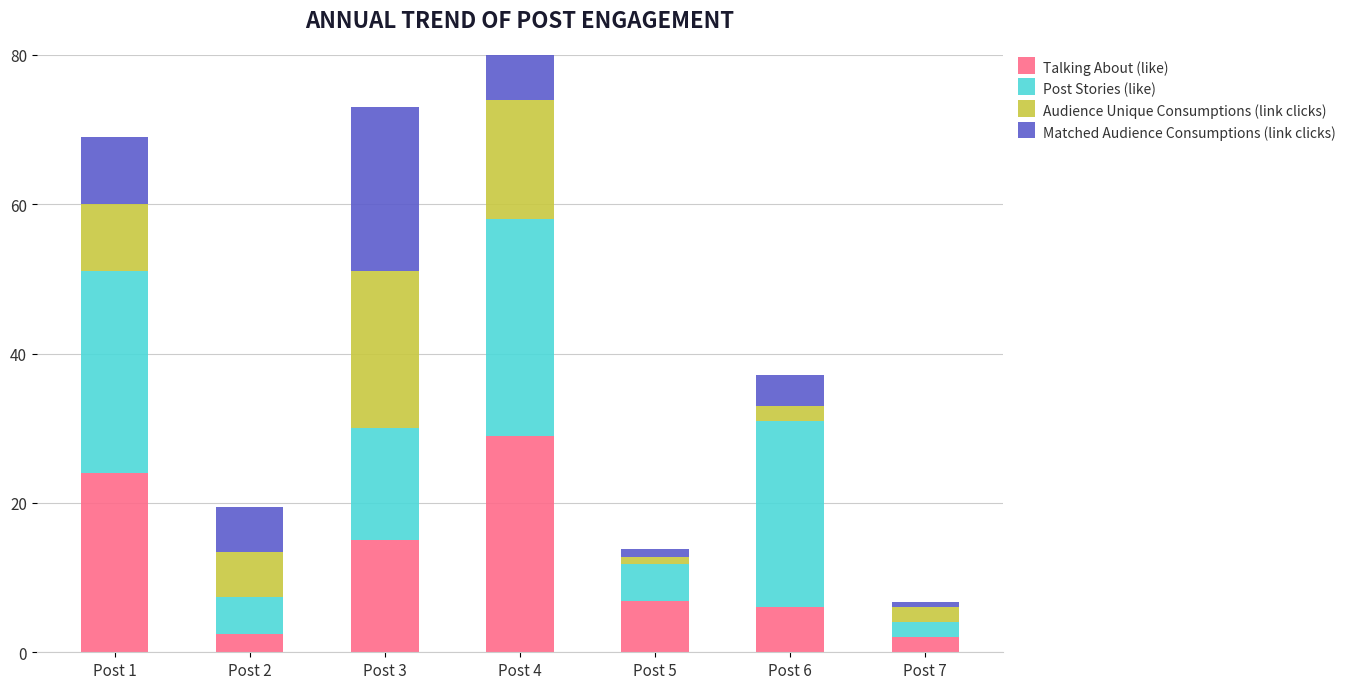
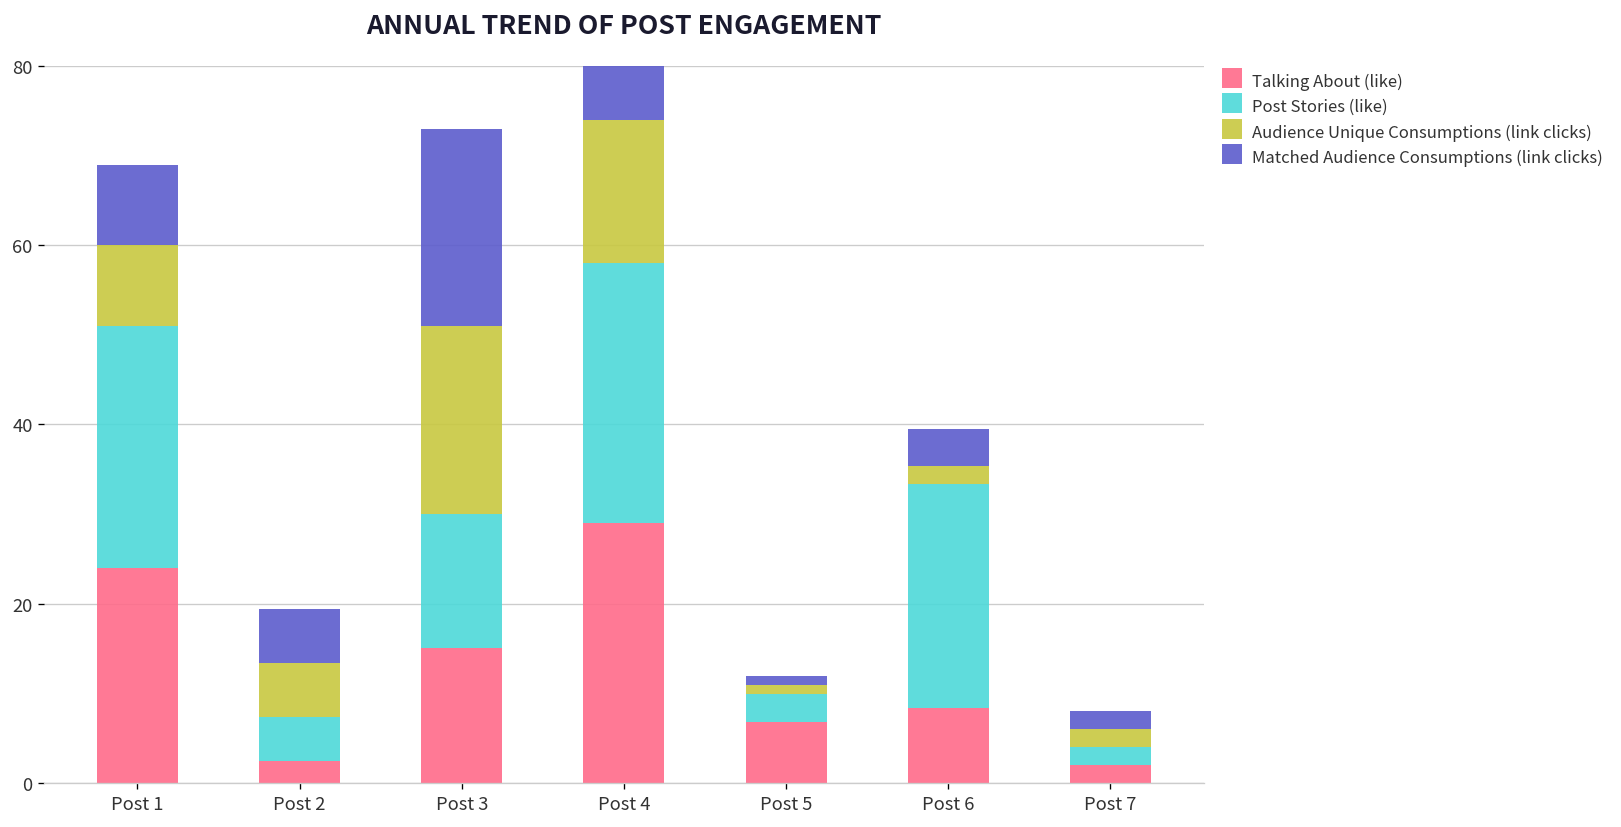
Post Stories (like), Post 5: 5 -> 3
Talking About (like), Post 6: 6 -> 8
Matched Audience Consumptions (link clicks), Post 7: 1 -> 2
